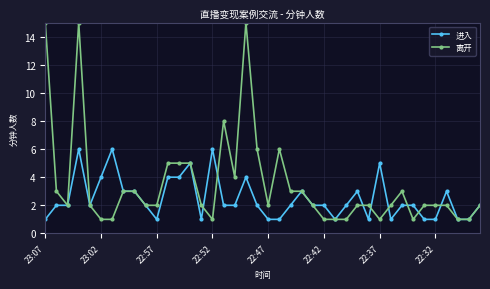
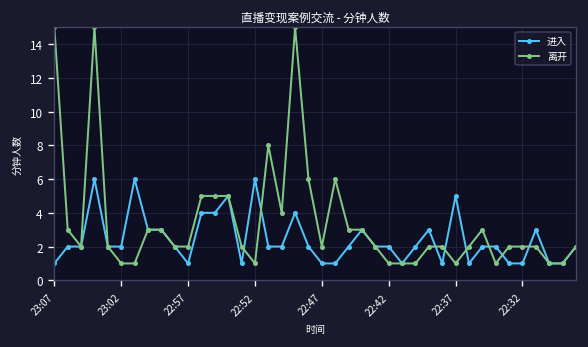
进入, 23:02: 4 -> 2
